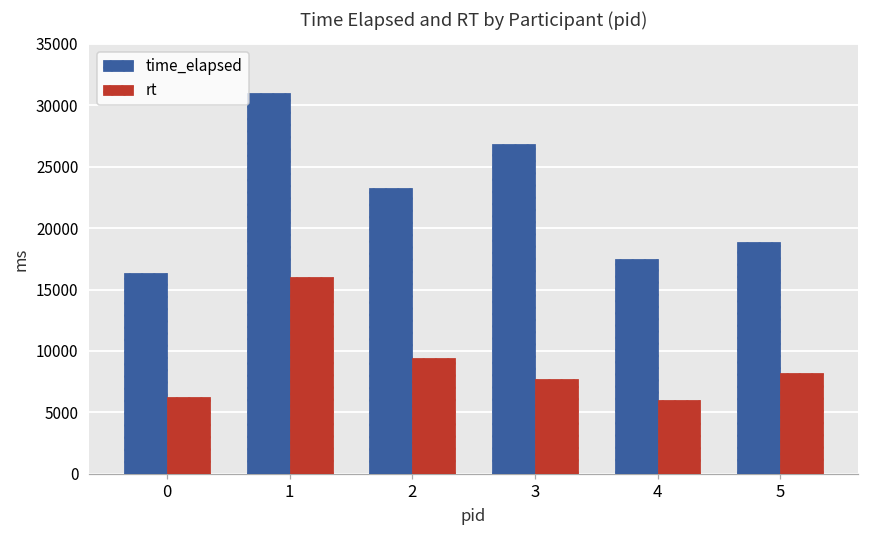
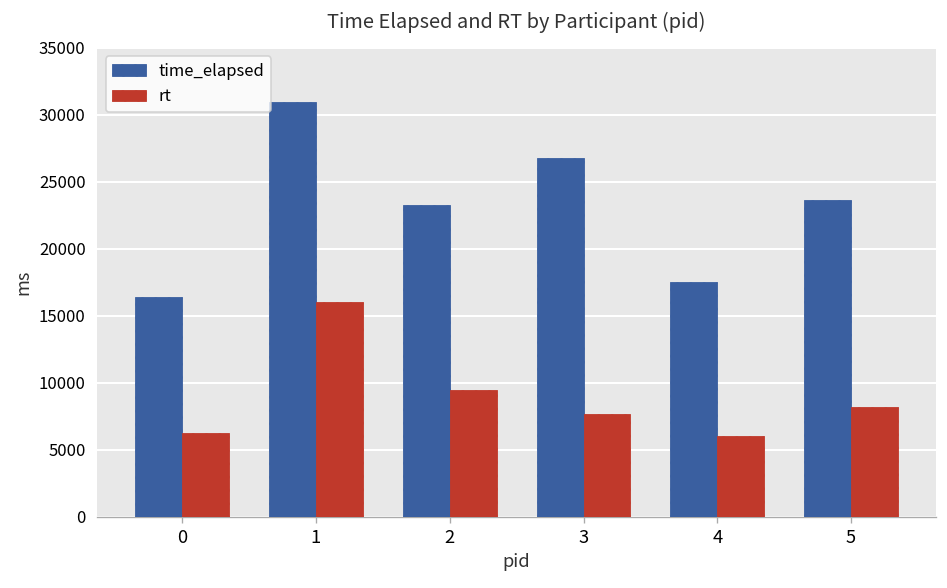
time_elapsed, 5: 18900 -> 23600
